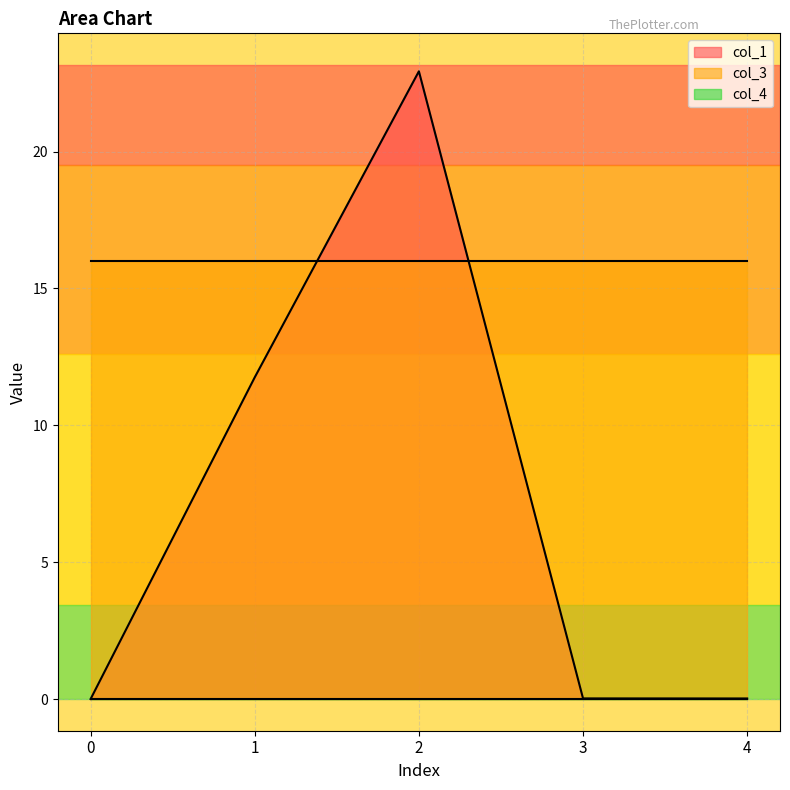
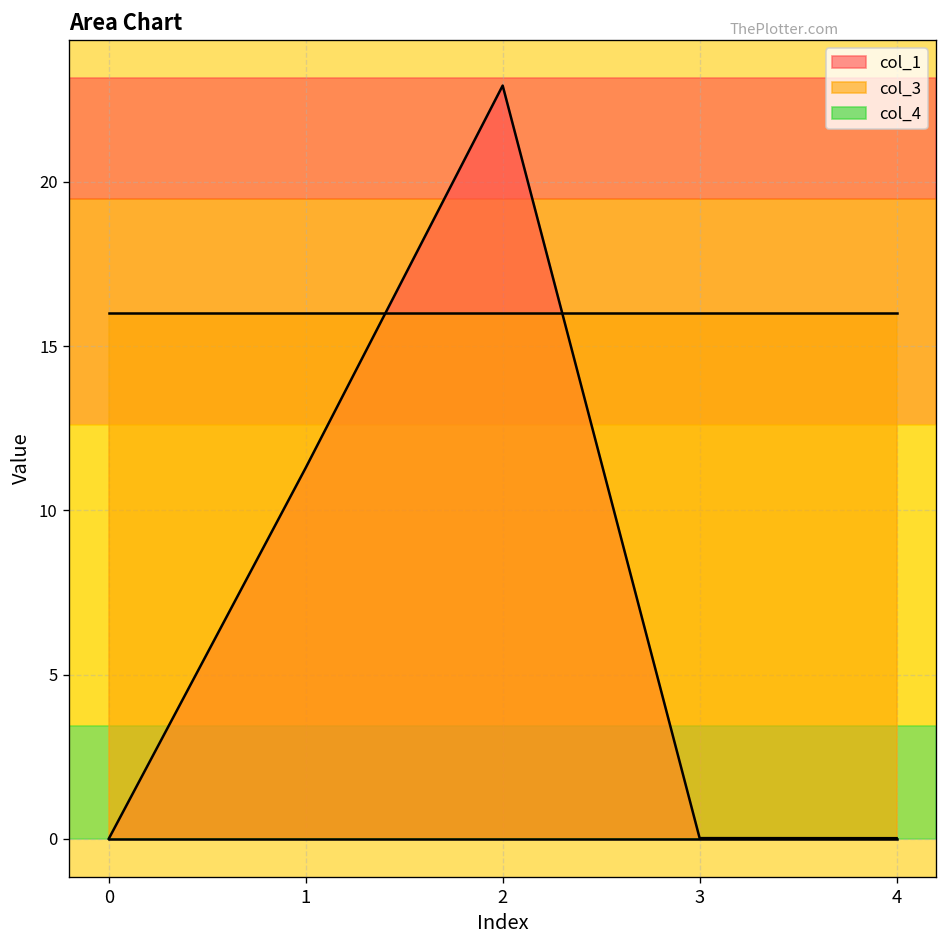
col_1, 1: 11.8 -> 11.3
